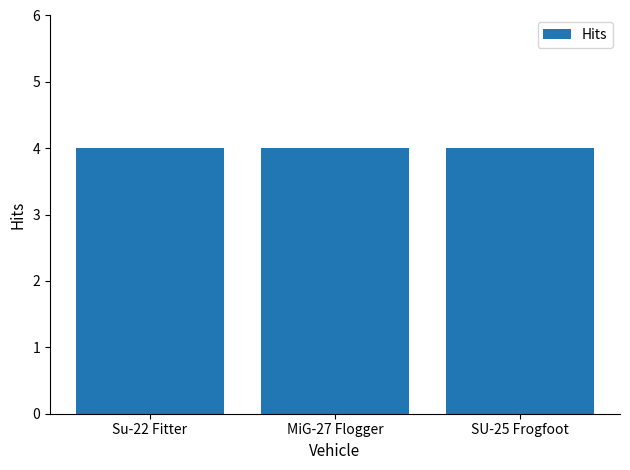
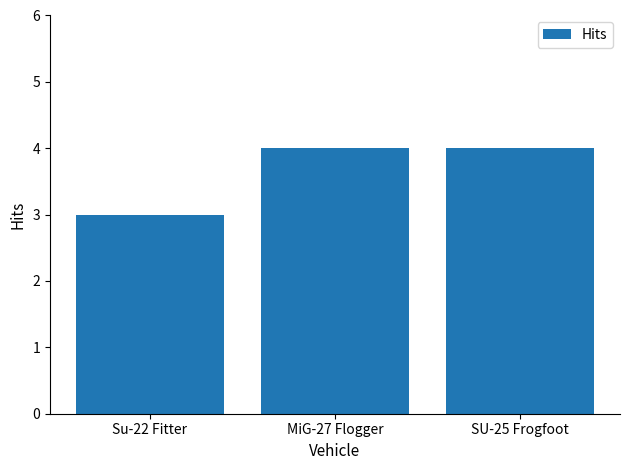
Su-22 Fitter: 4 -> 3
